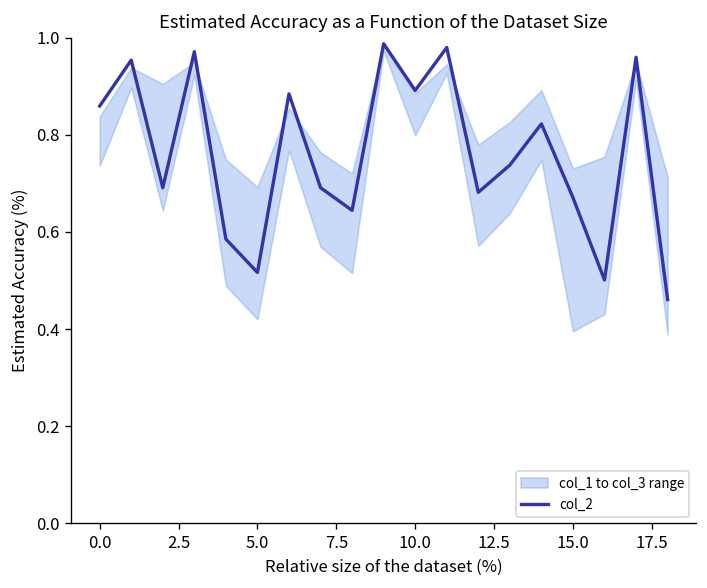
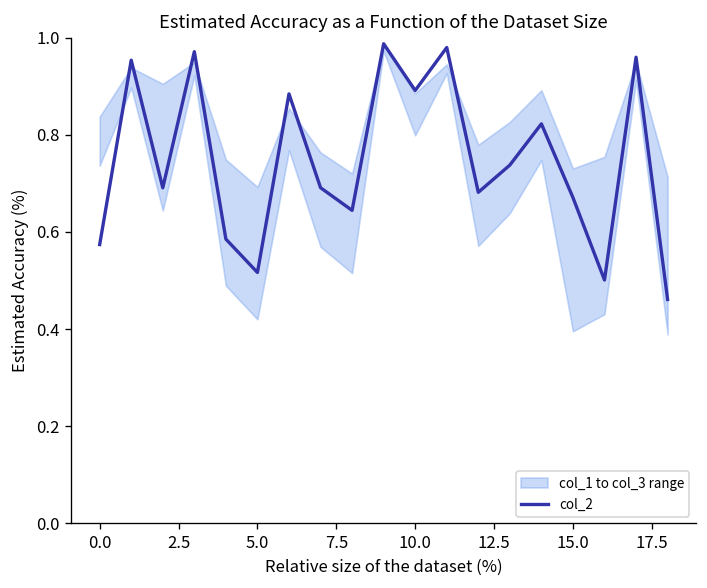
col_2, 0.0: 0.86 -> 0.57
